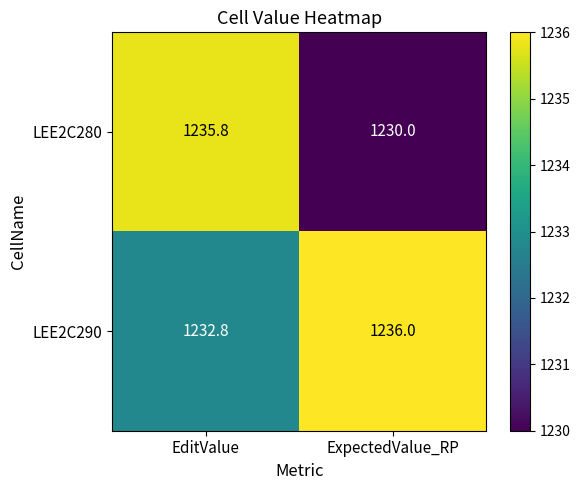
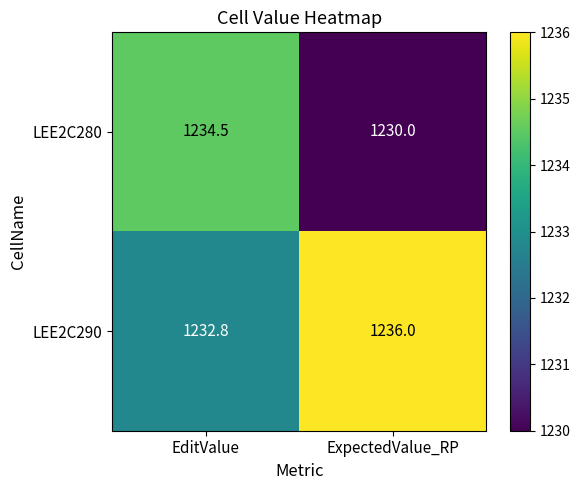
LEE2C280, EditValue: 1235.8 -> 1234.5
